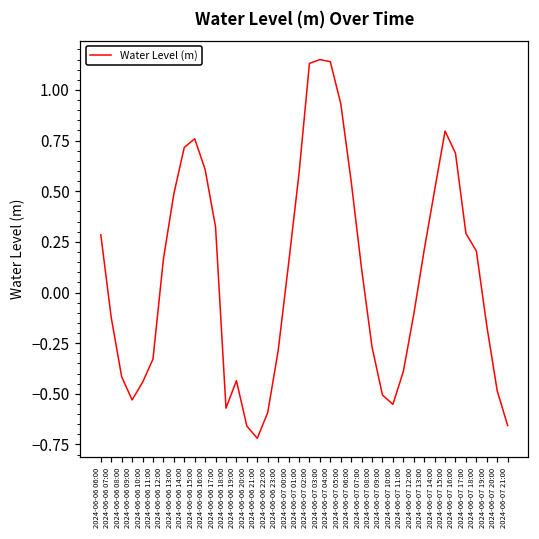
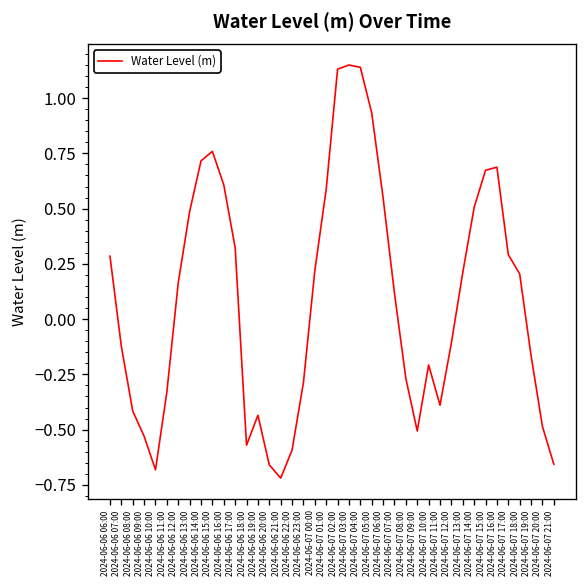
2024-06-06 10:00: -0.44 -> -0.68
2024-06-07 00:00: 0.14 -> 0.22
2024-06-07 10:00: -0.55 -> -0.21
2024-06-07 15:00: 0.80 -> 0.67
